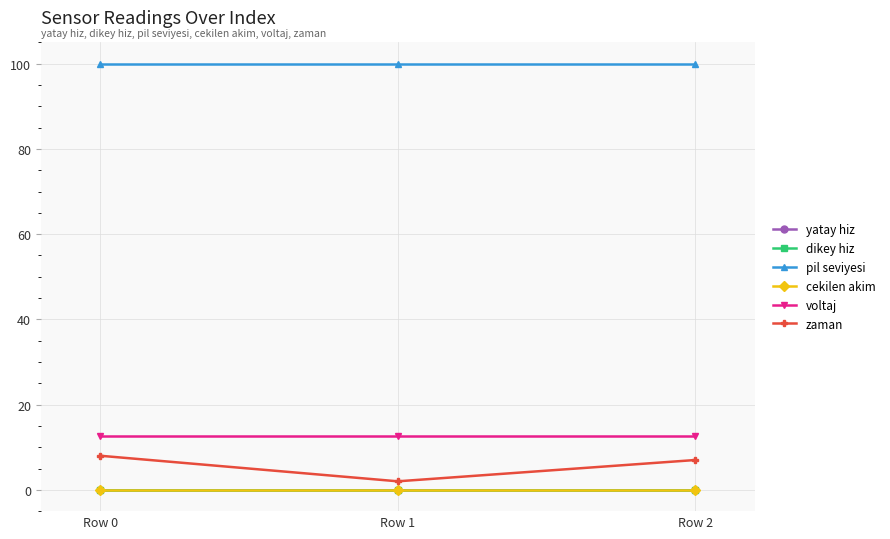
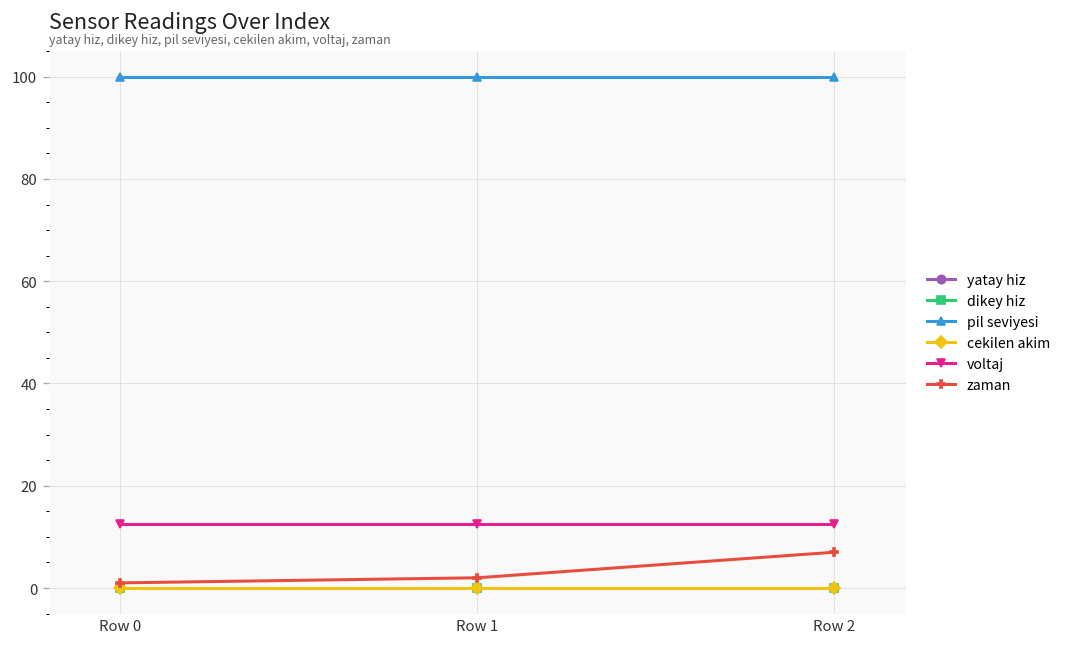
zaman, Row 0: 8 -> 1
